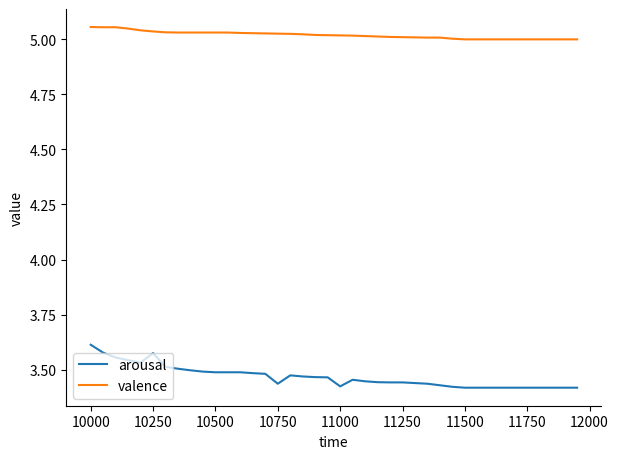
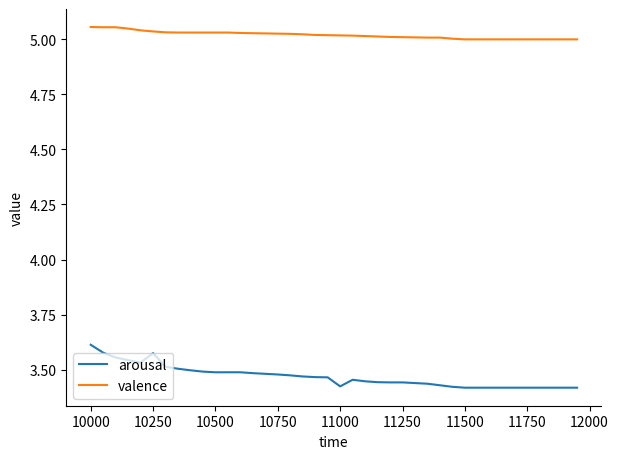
arousal, 10750: 3.44 -> 3.48
